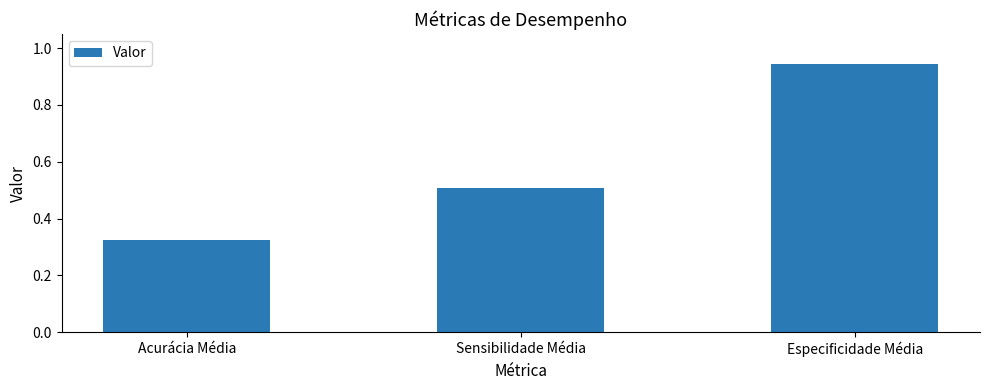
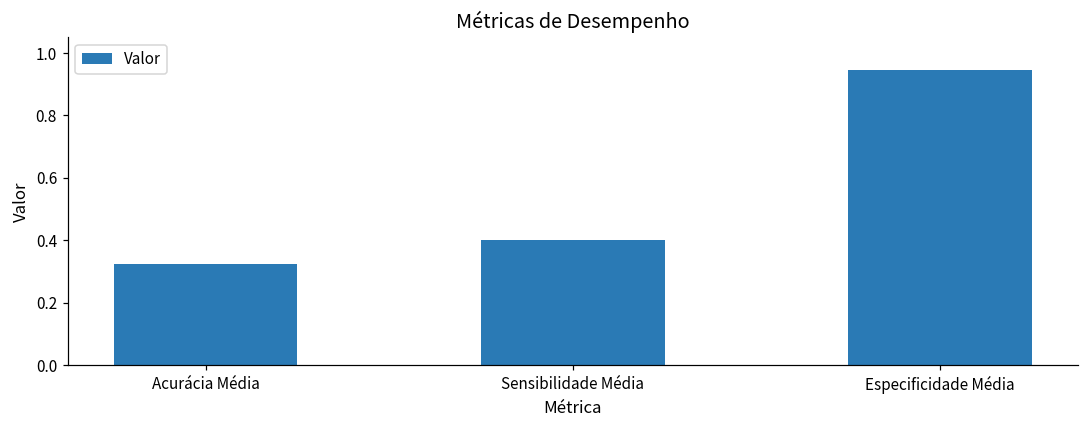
Sensibilidade Média: 0.51 -> 0.40
